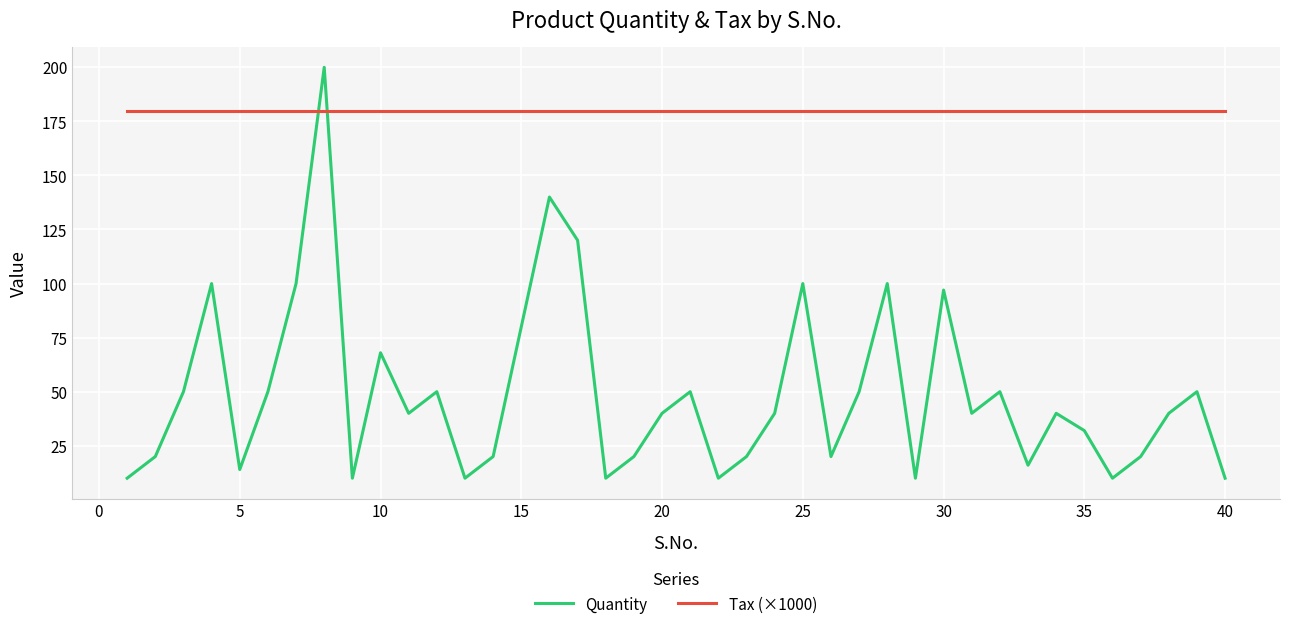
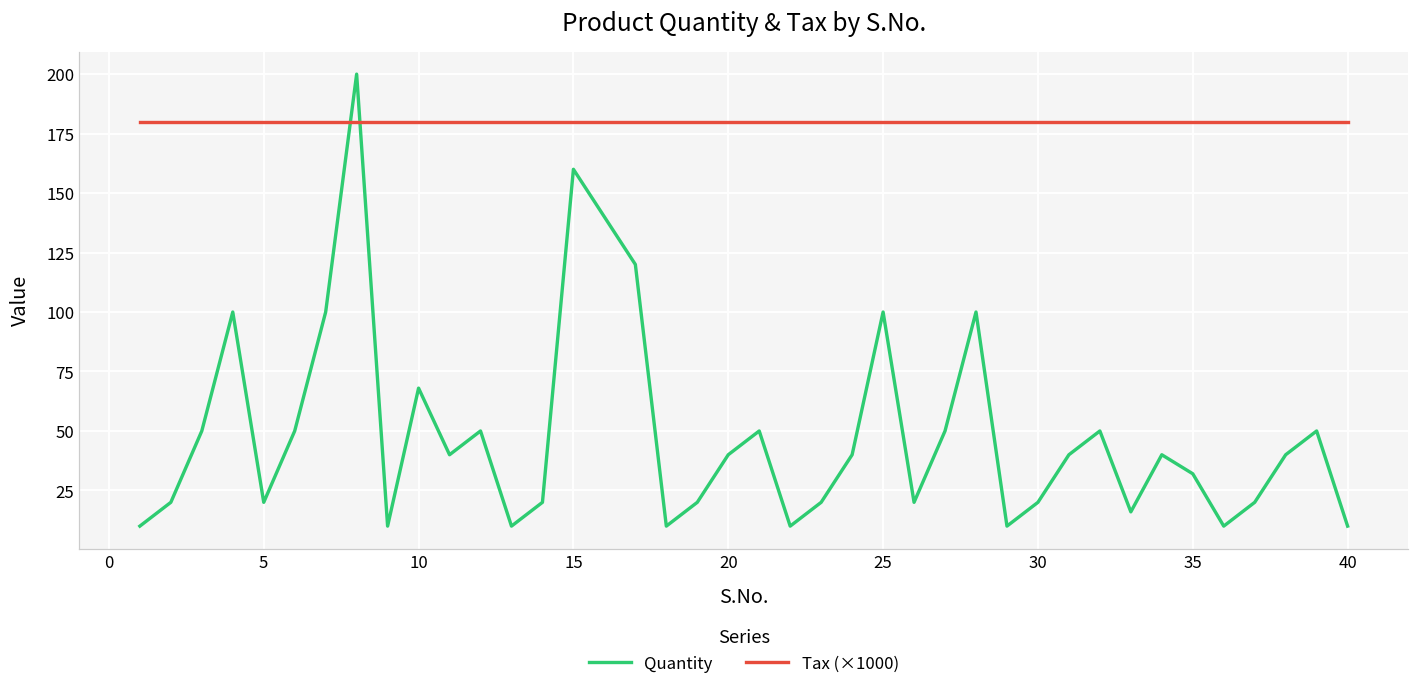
Quantity, 5: 14 -> 20
Quantity, 15: 80 -> 160
Quantity, 30: 97 -> 20
